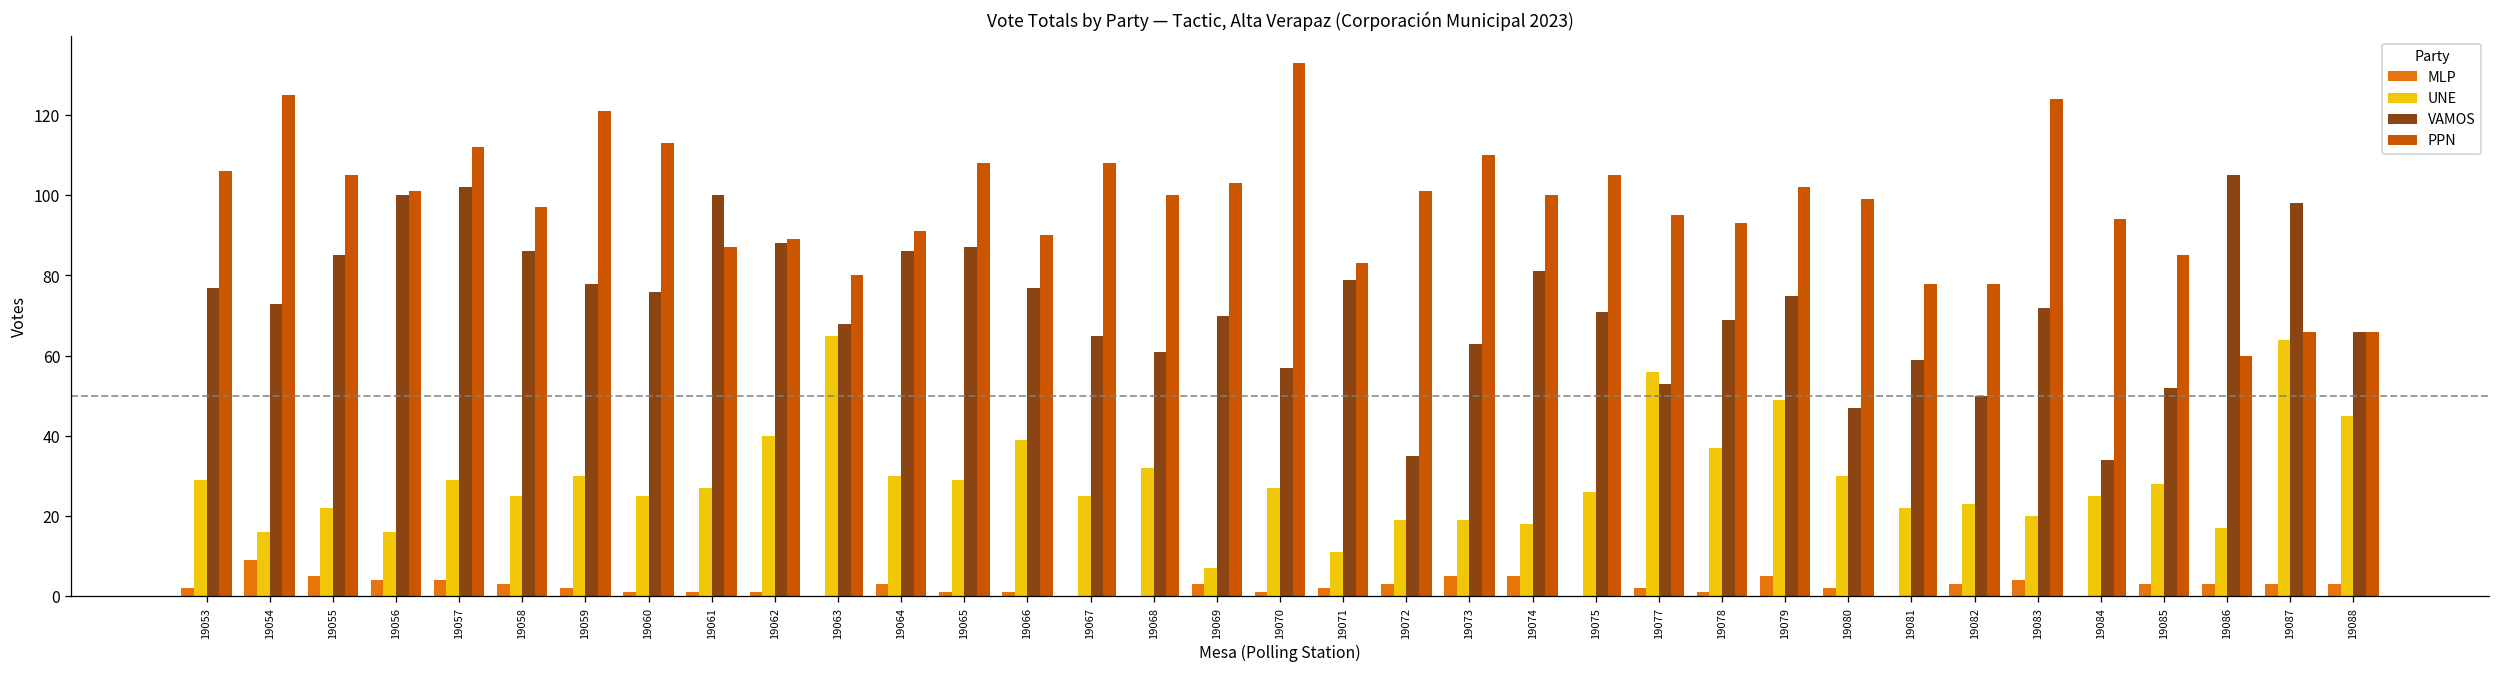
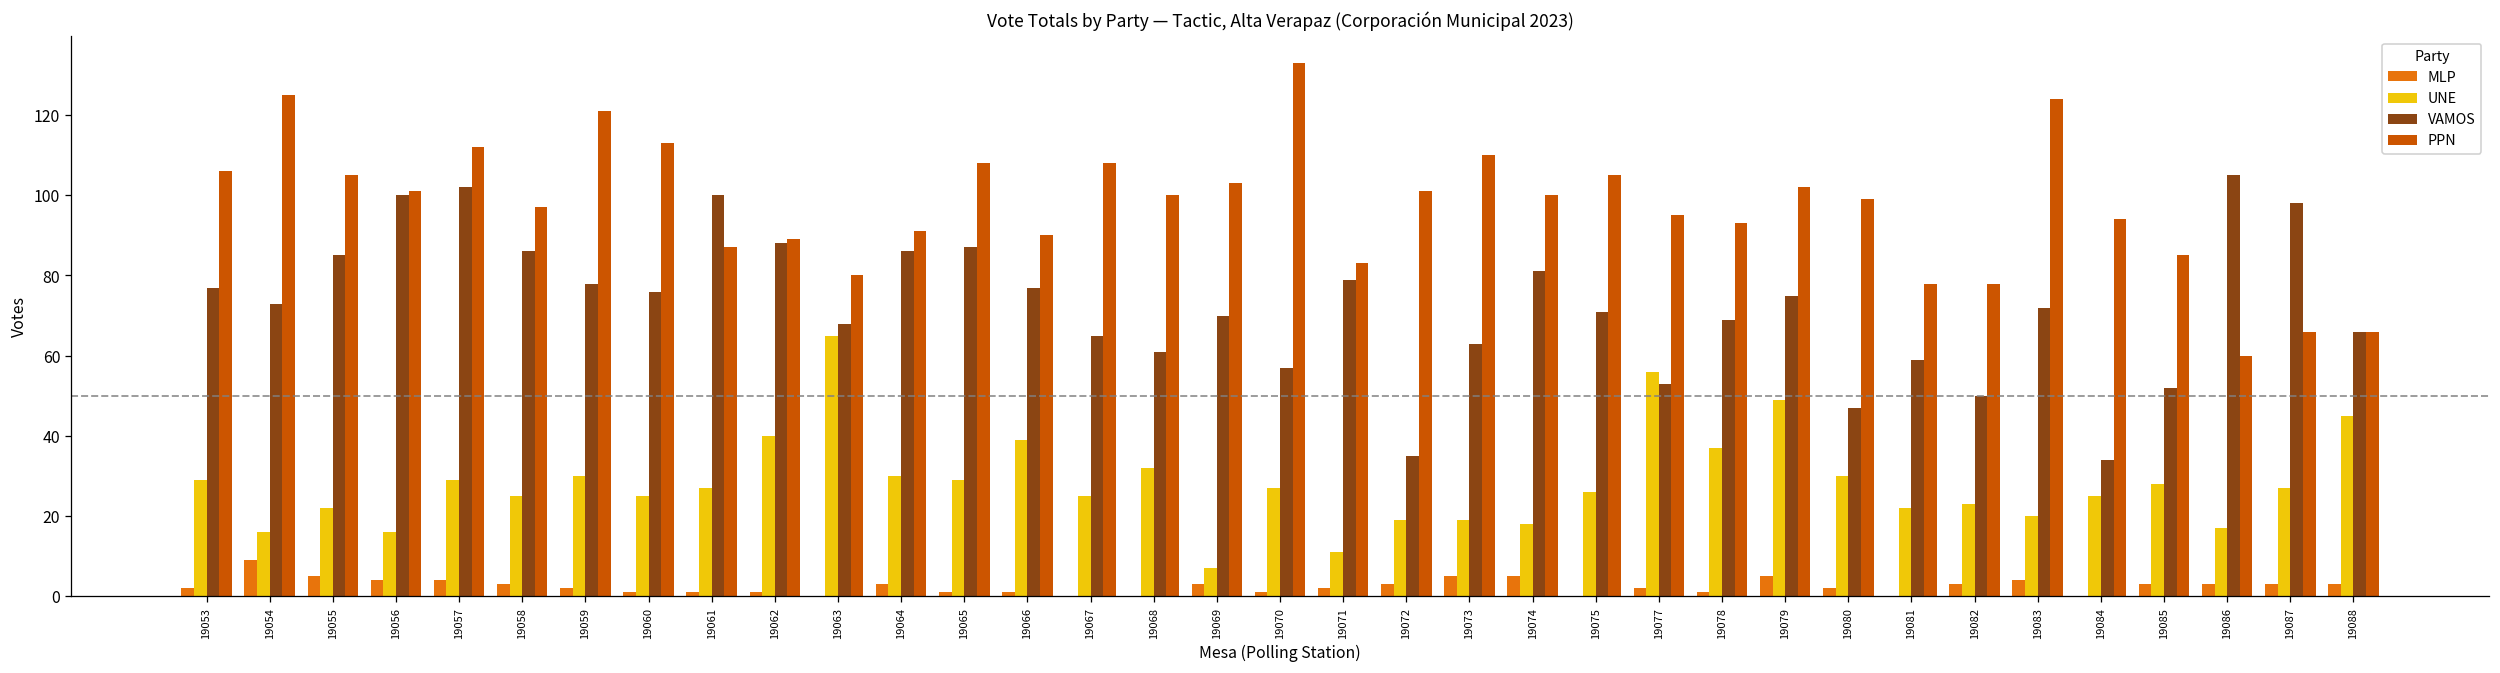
UNE, 19087: 64 -> 27
